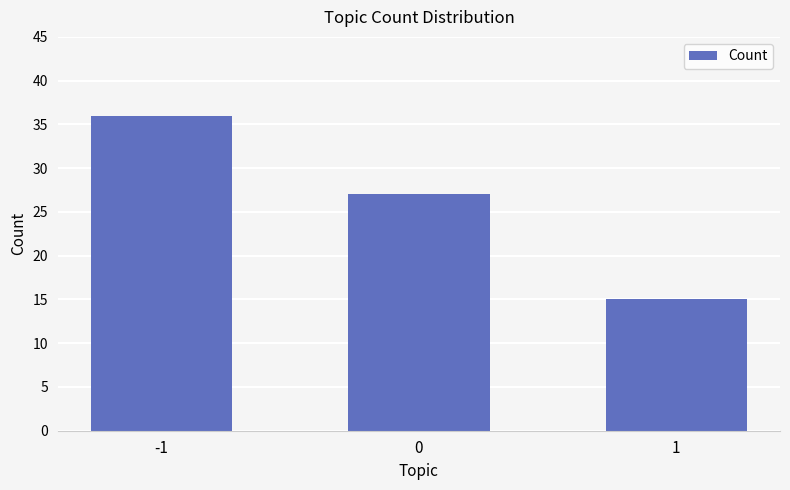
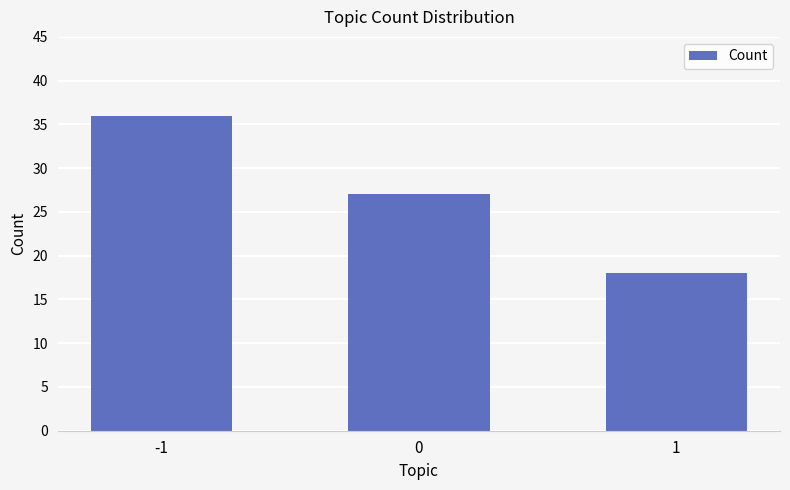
1: 15 -> 18
